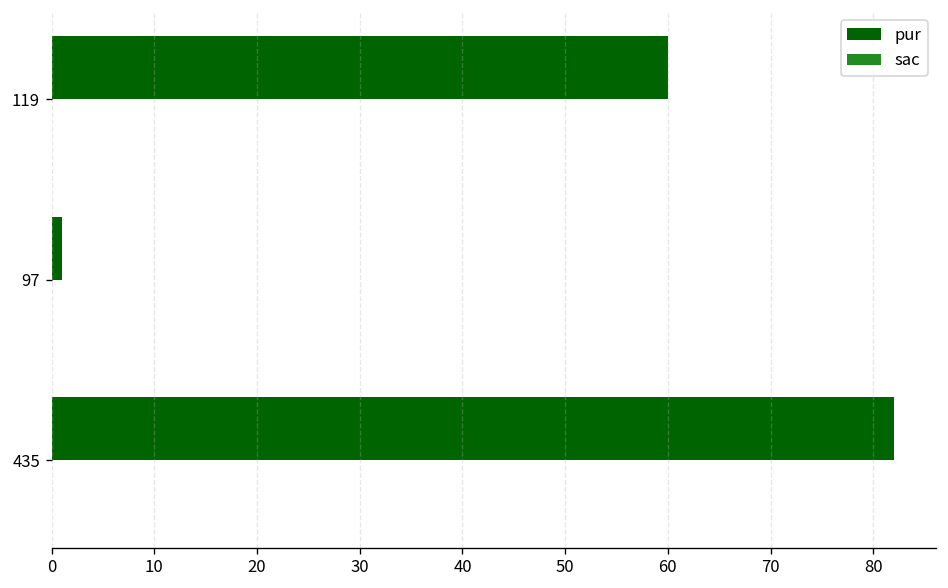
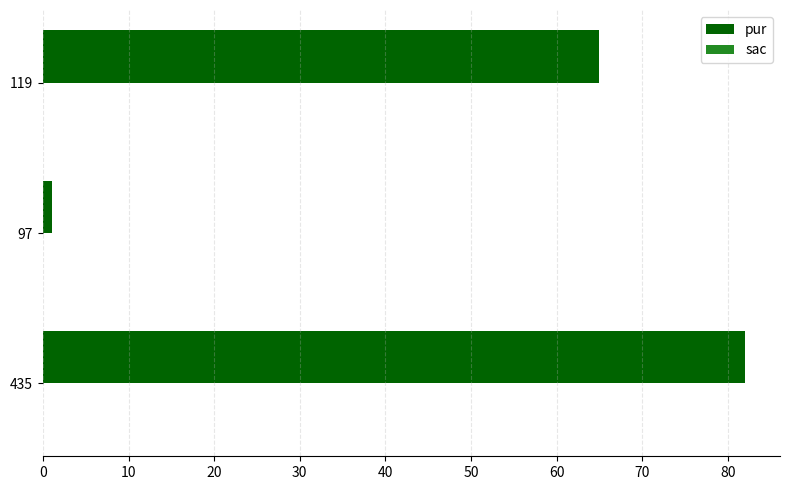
pur, 119: 60 -> 65
